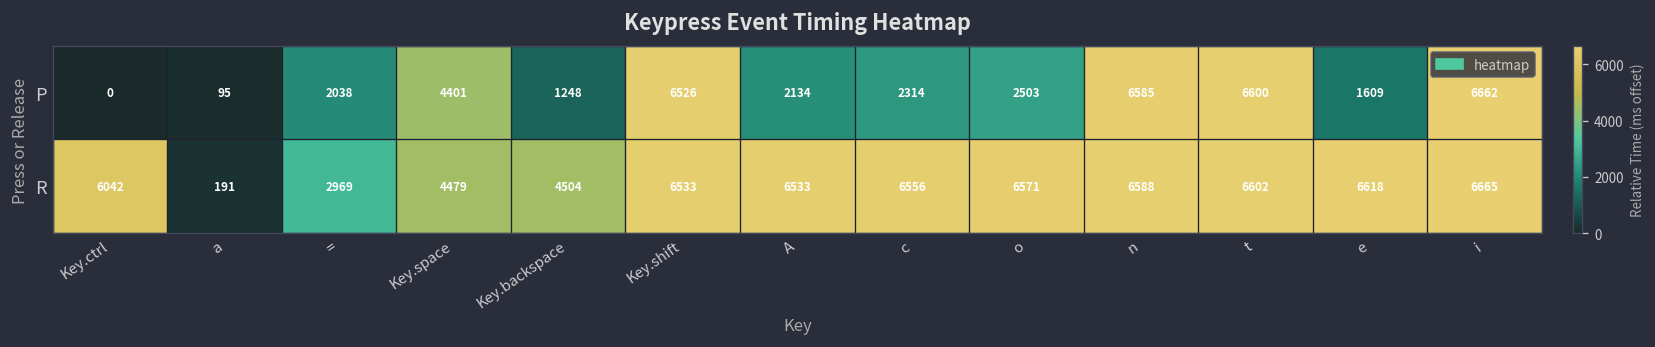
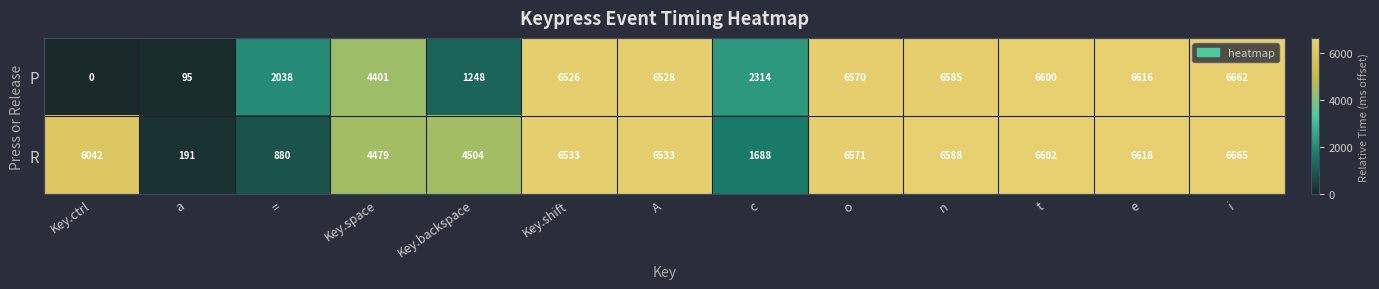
P, A: 2134 -> 6528
P, o: 2503 -> 6570
P, e: 1609 -> 6616
R, =: 2969 -> 880
R, c: 6556 -> 1688
